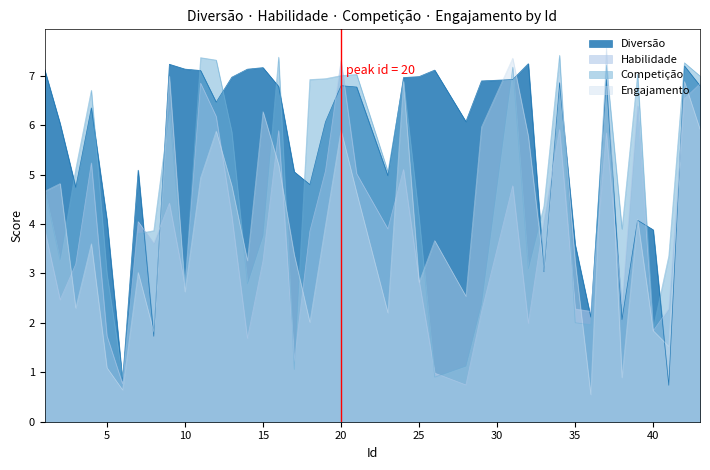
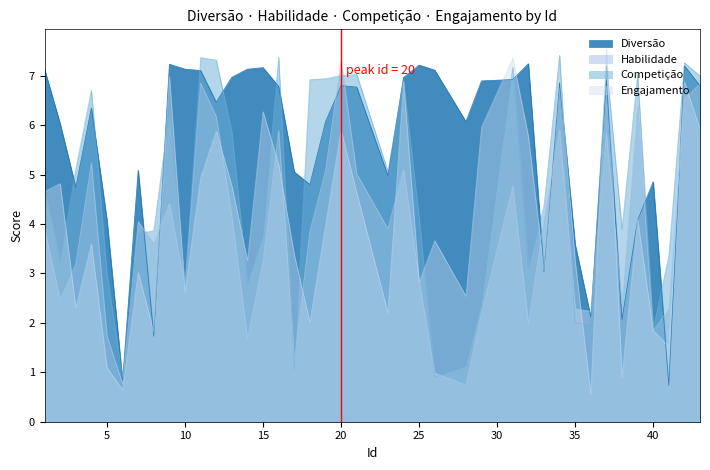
Diversão, 25: 7.0 -> 7.2
Diversão, 40: 3.9 -> 4.9
